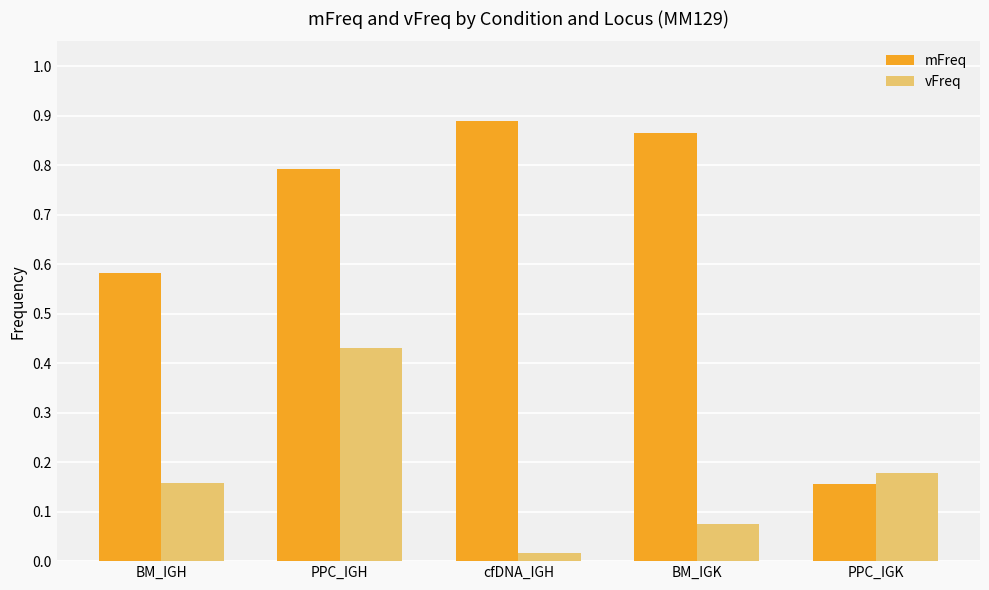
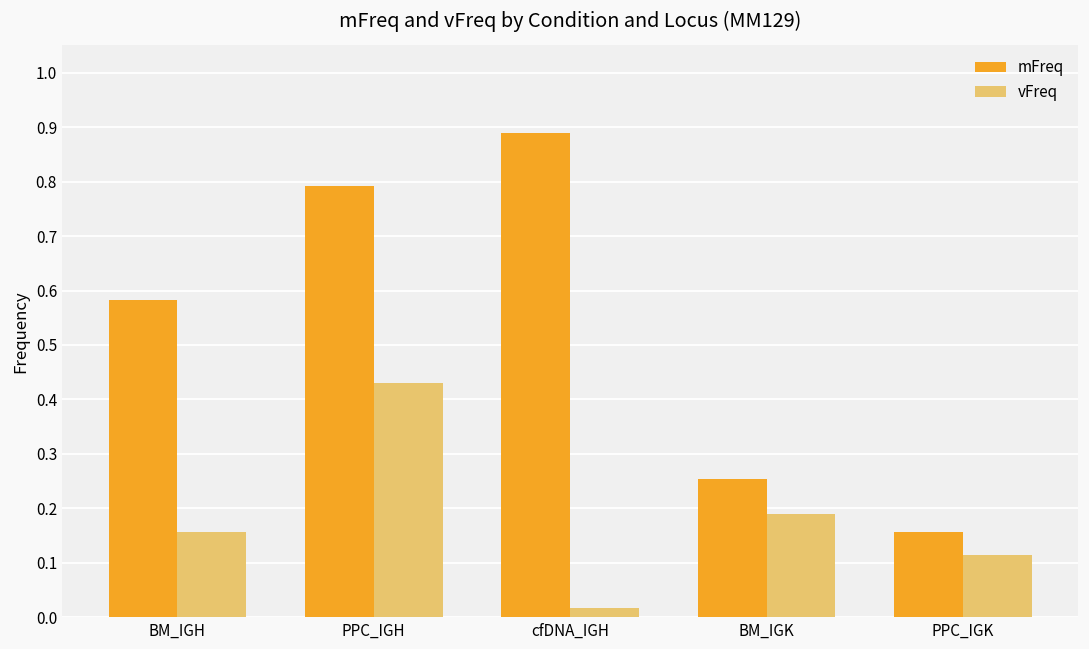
mFreq, BM_IGK: 0.87 -> 0.25
vFreq, BM_IGK: 0.08 -> 0.19
vFreq, PPC_IGK: 0.18 -> 0.12
